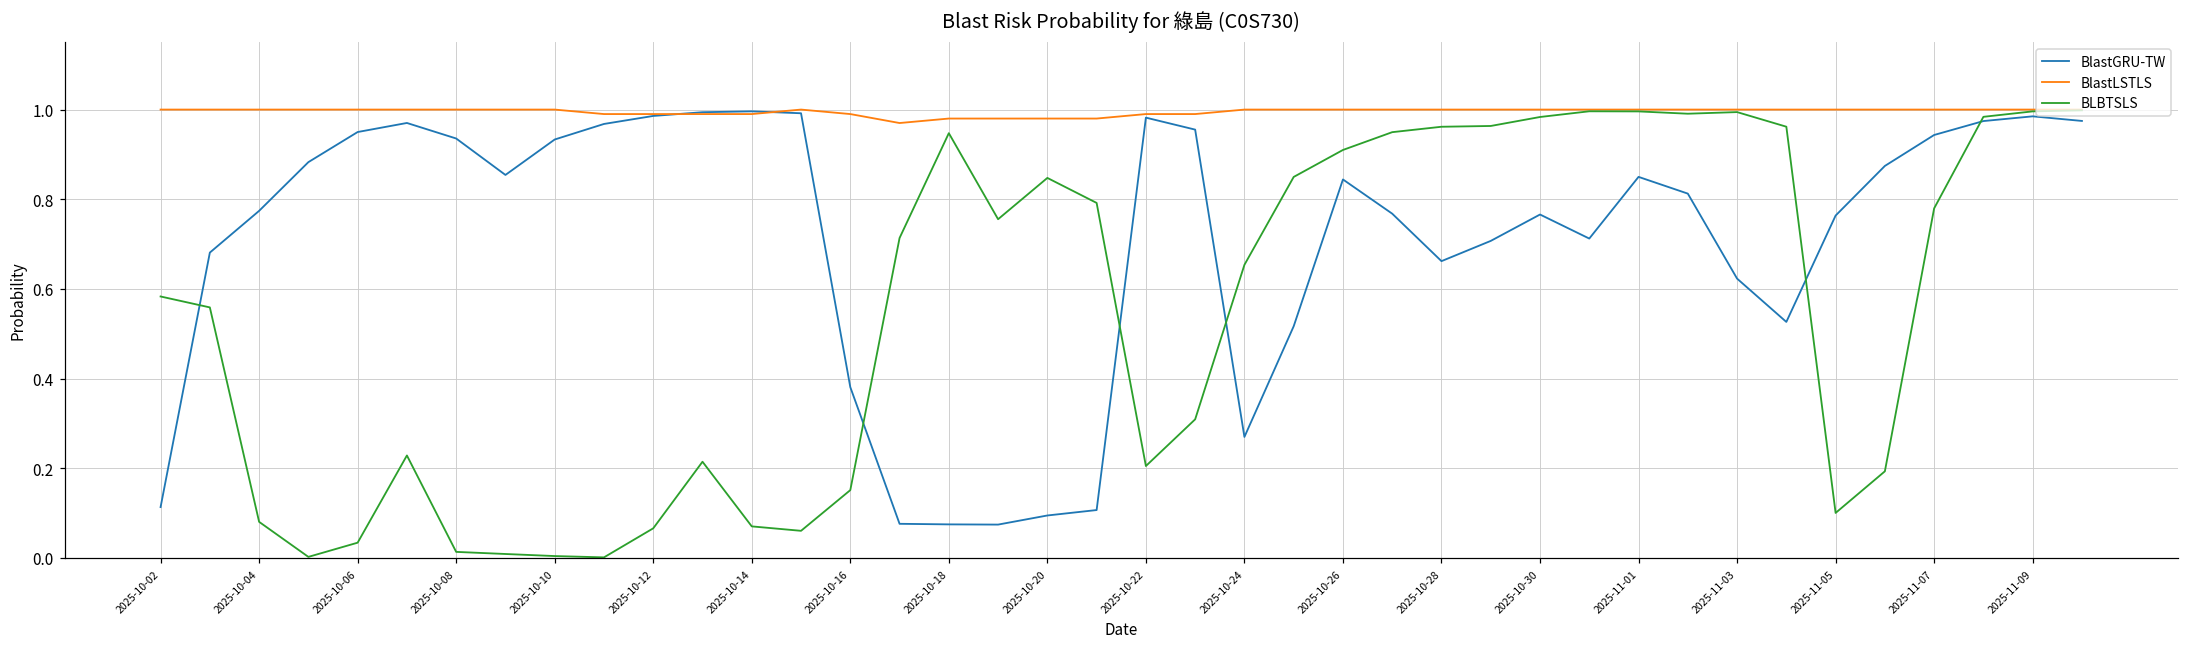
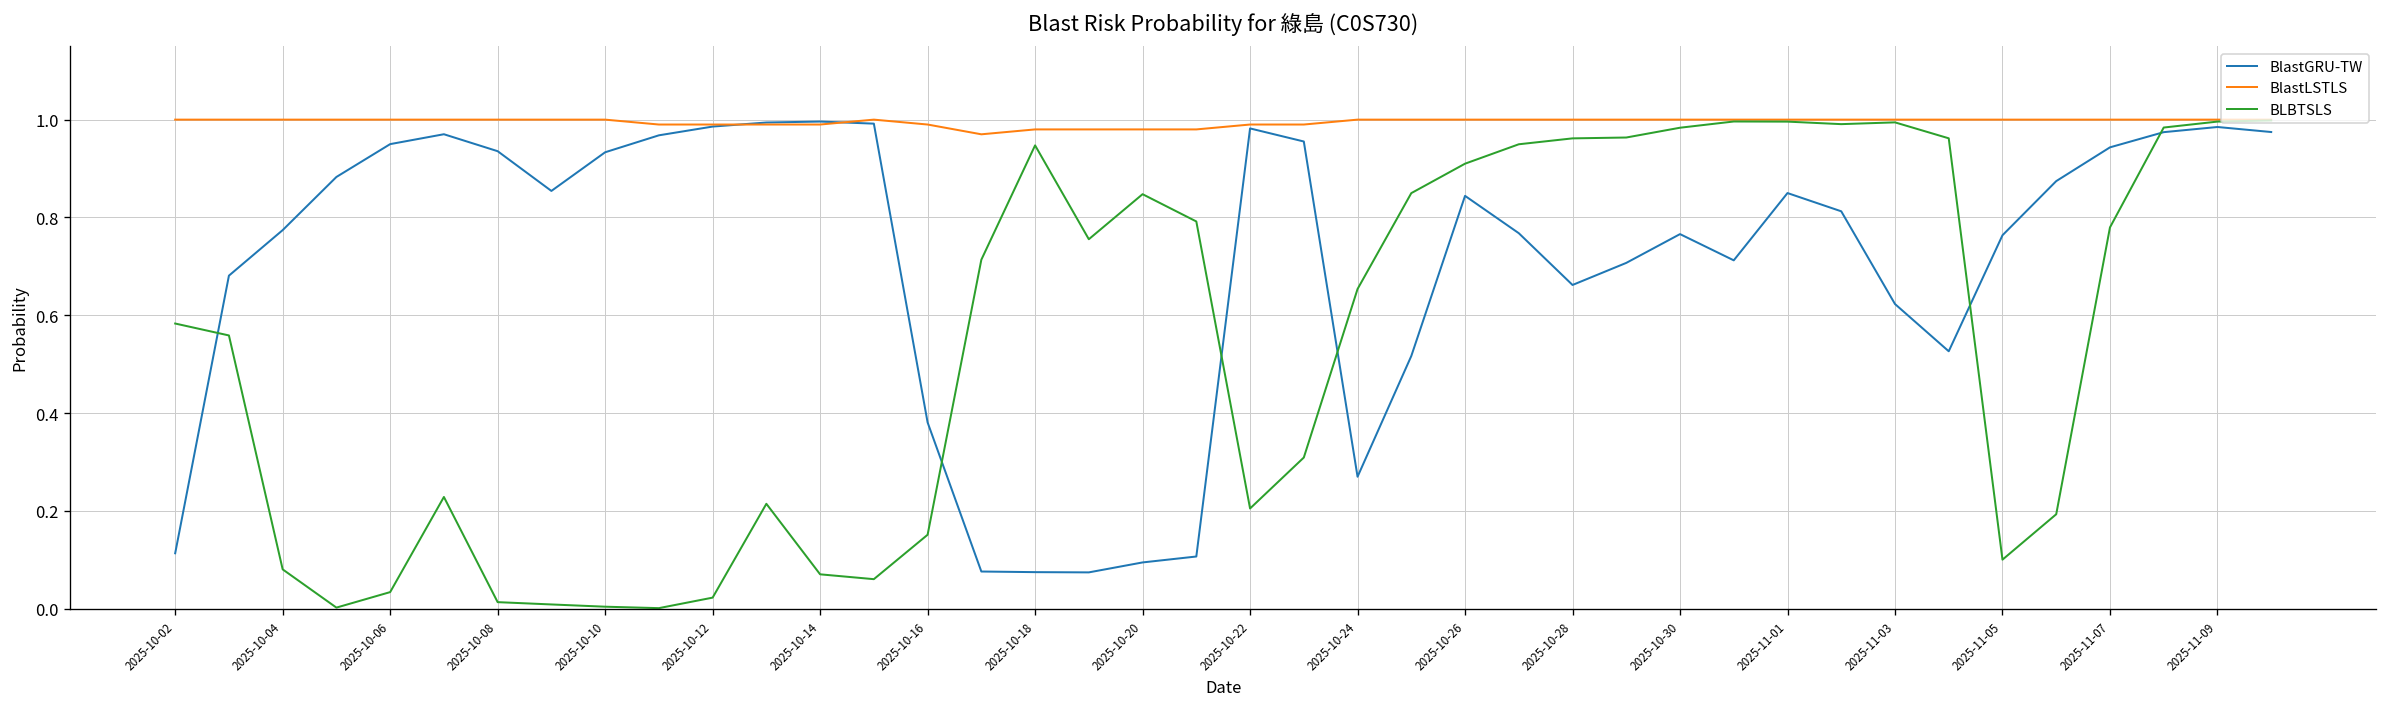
BLBTSLS, 2025-10-12: 0.07 -> 0.02
